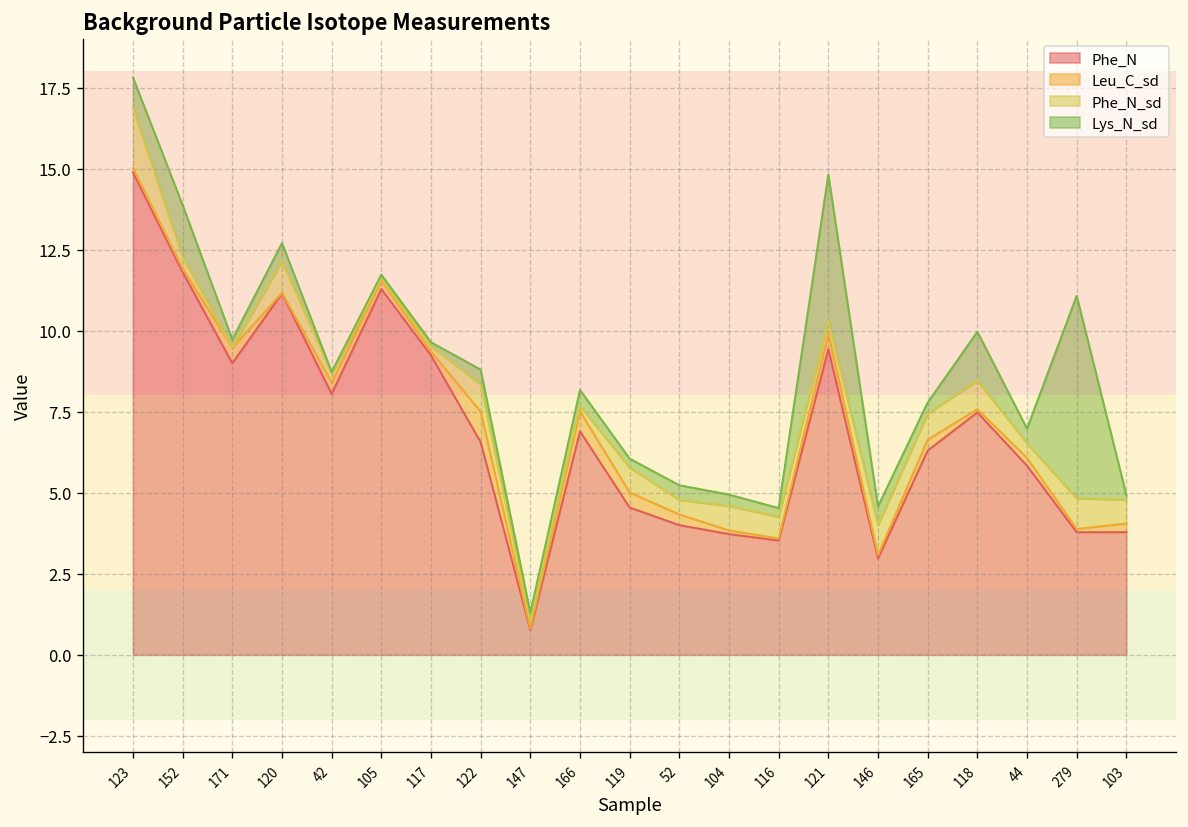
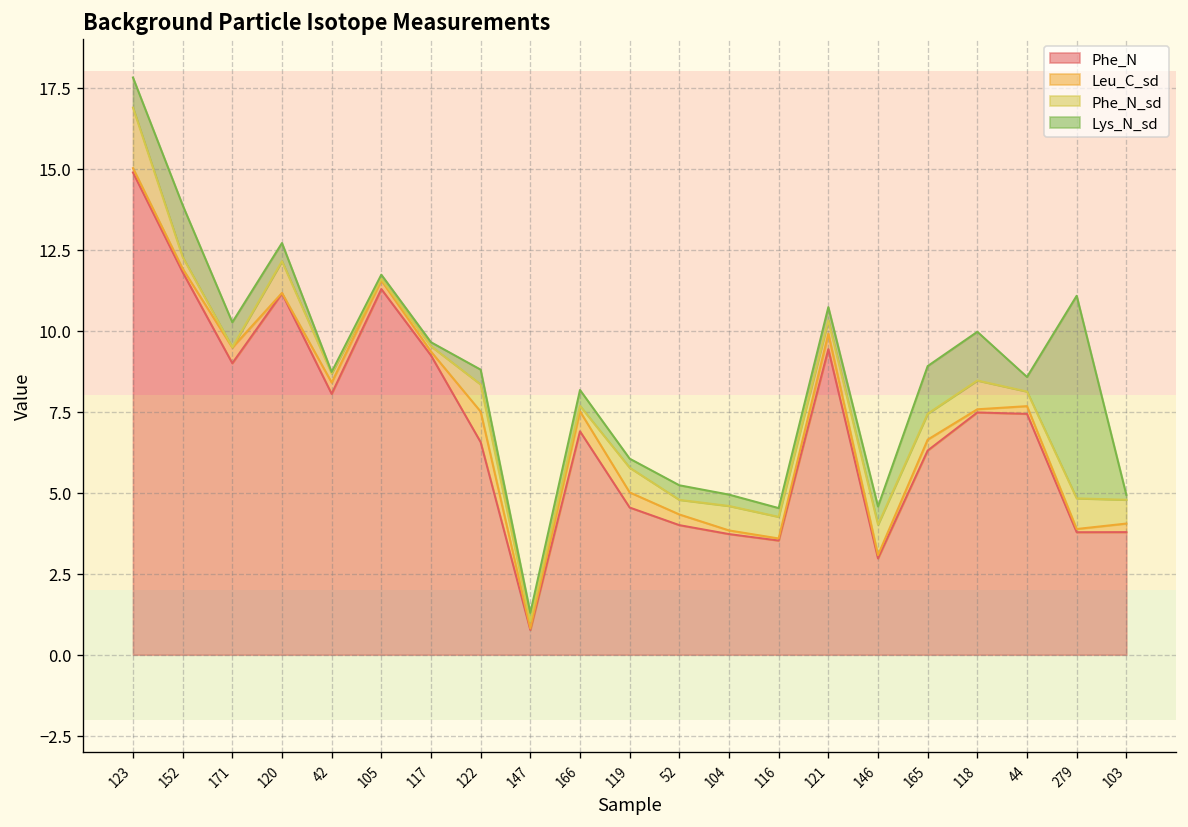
Lys_N_sd, 171: 0.2 -> 0.8
Lys_N_sd, 121: 4.5 -> 0.4
Lys_N_sd, 165: 0.3 -> 1.5
Phe_N, 44: 5.8 -> 7.4
